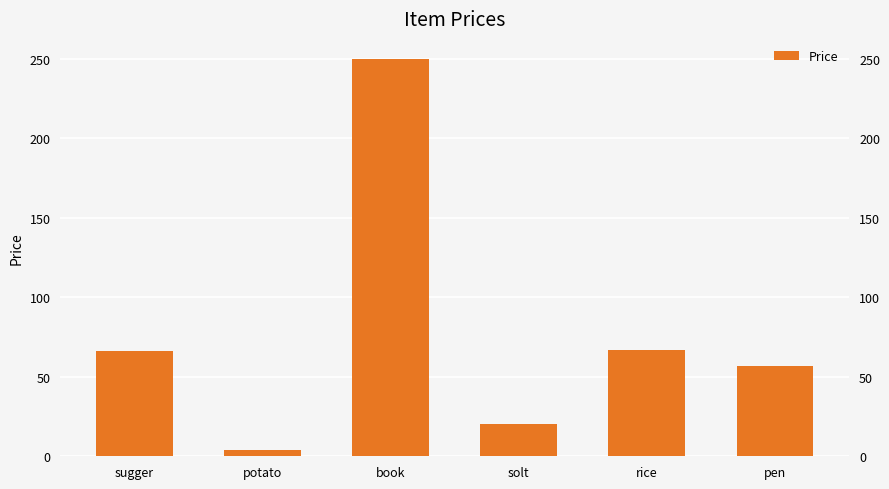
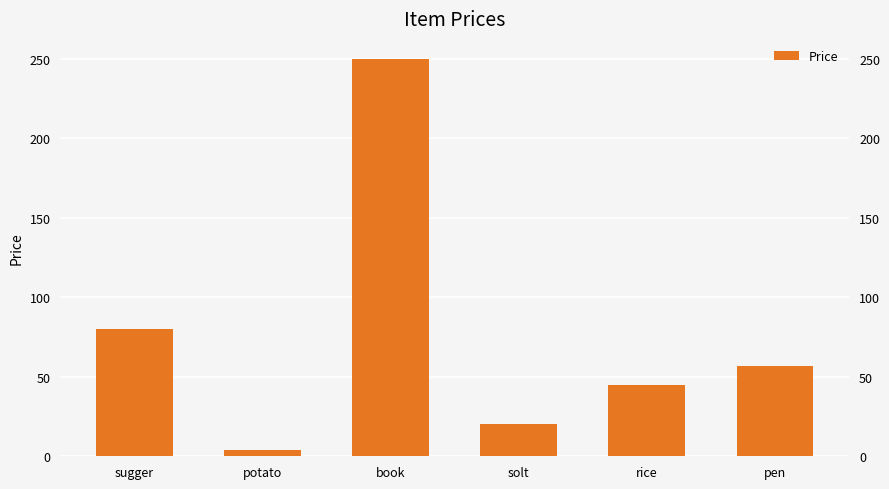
sugger: 66 -> 80
rice: 67 -> 45
